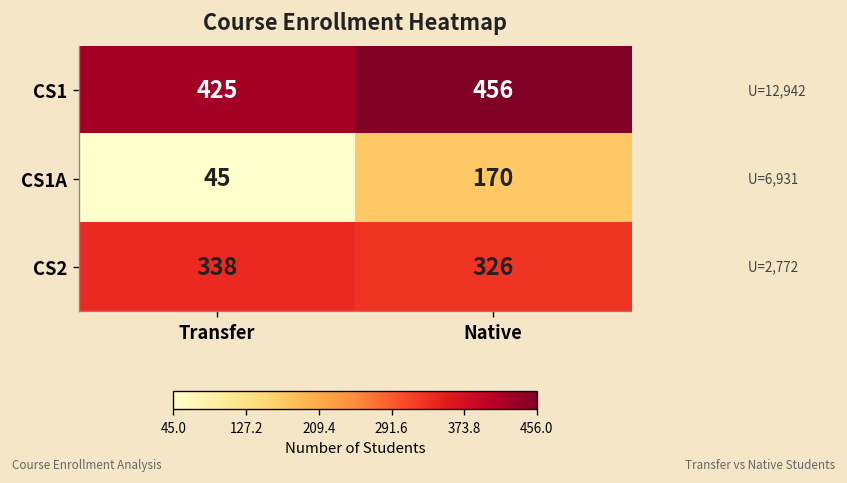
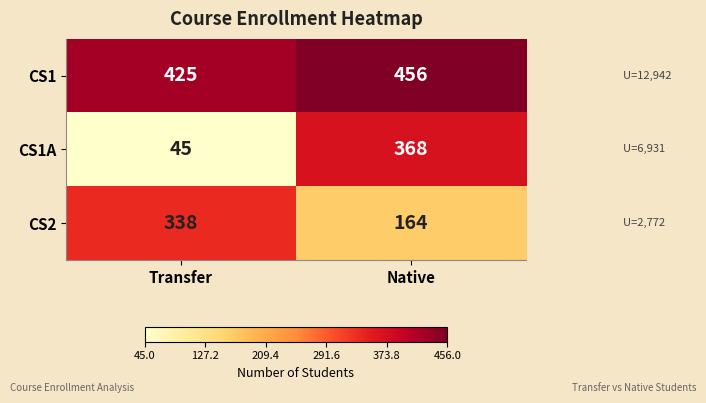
CS1A, Native: 170 -> 368
CS2, Native: 326 -> 164
